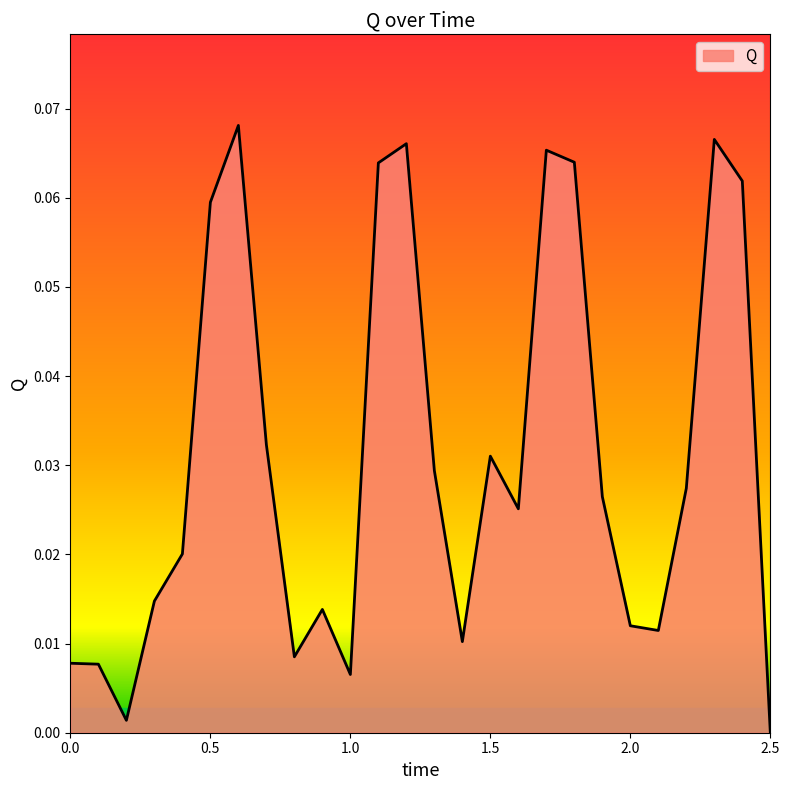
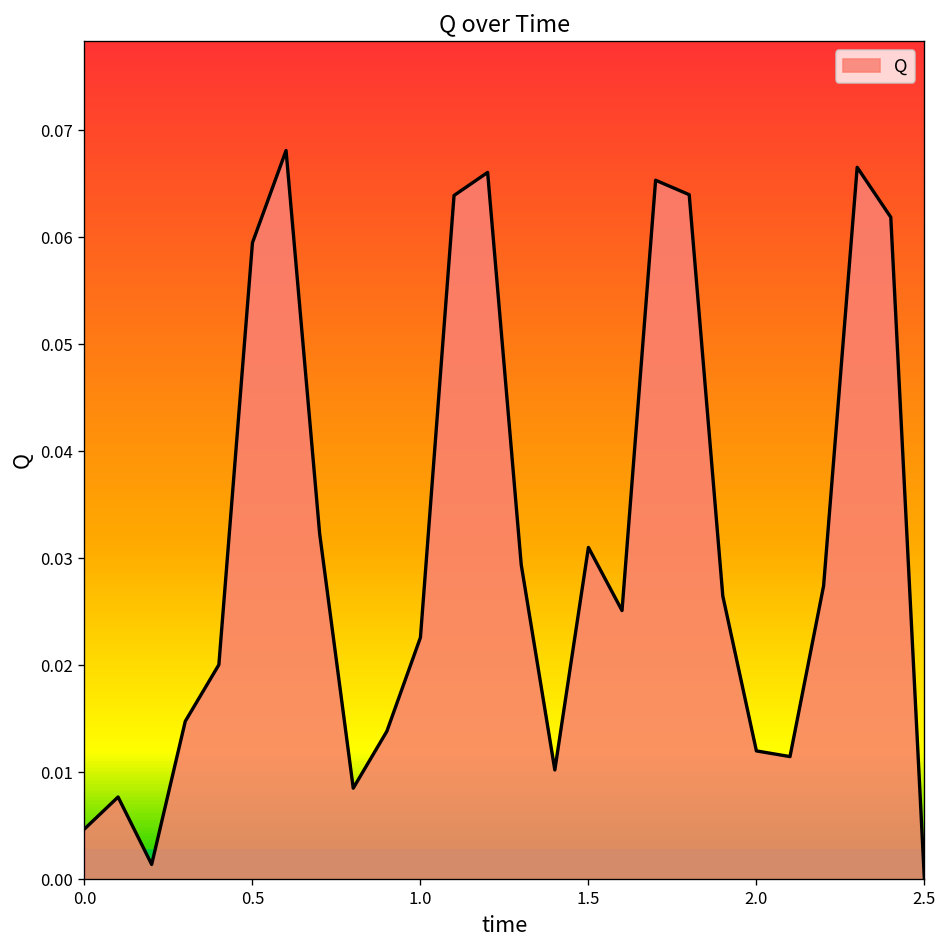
0.0: 0.008 -> 0.005
1.0: 0.007 -> 0.023
